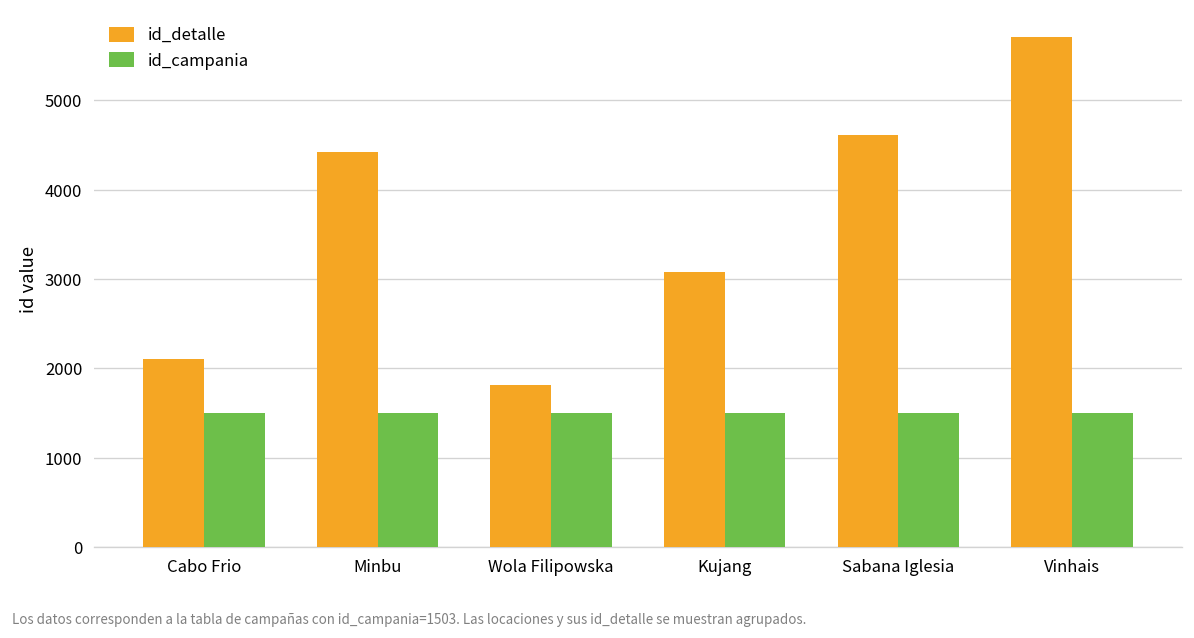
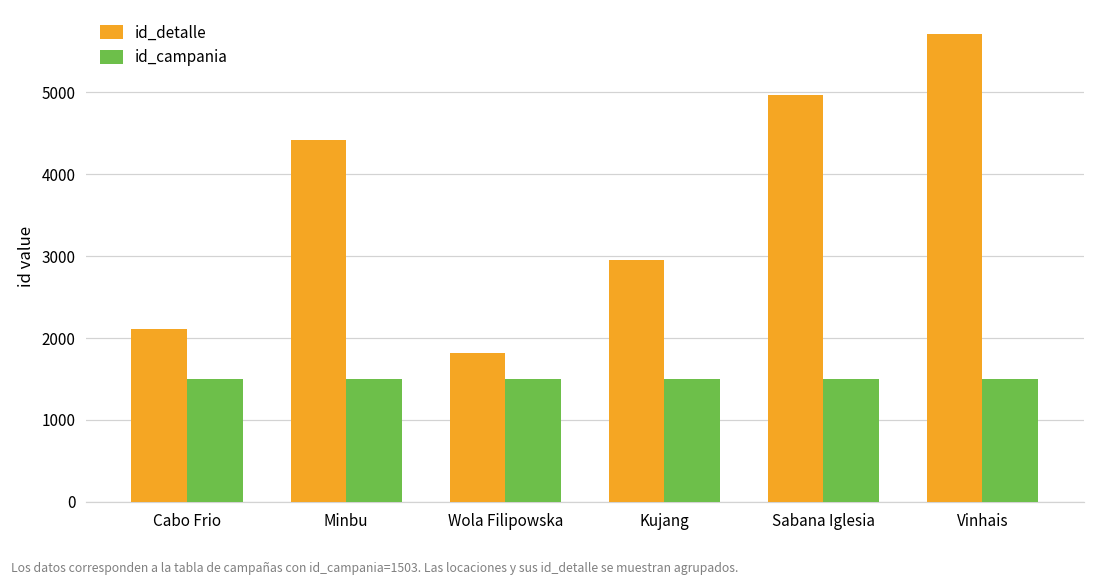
id_detalle, Kujang: 3100 -> 3000
id_detalle, Sabana Iglesia: 4600 -> 5000
